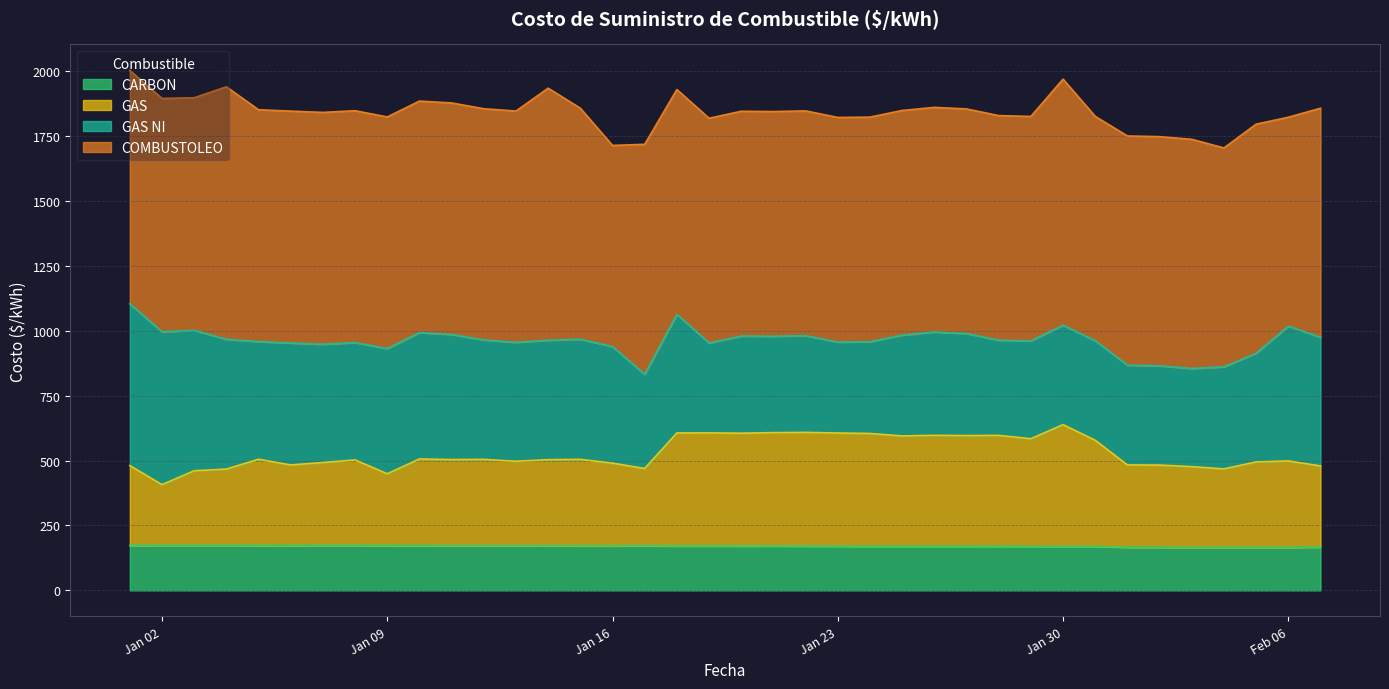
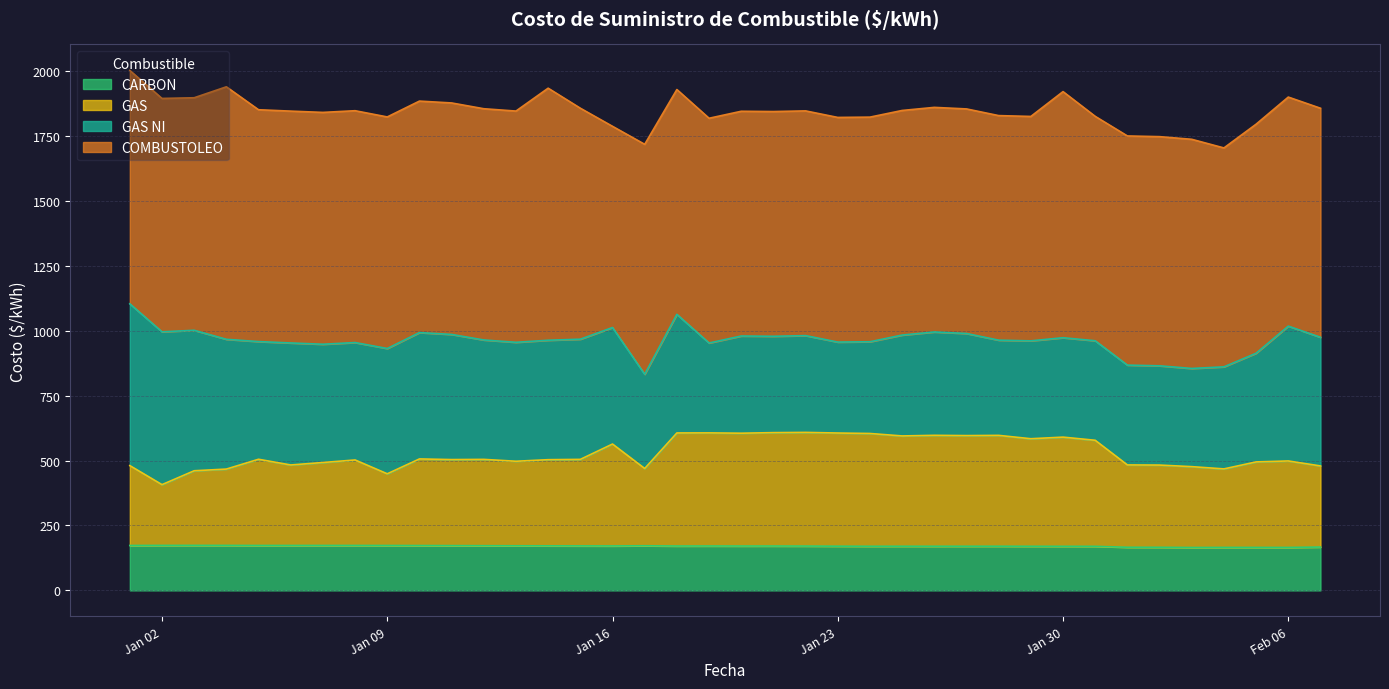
GAS, Jan 16: 320 -> 390
GAS, Jan 30: 470 -> 420
COMBUSTOLEO, Feb 06: 800 -> 880
